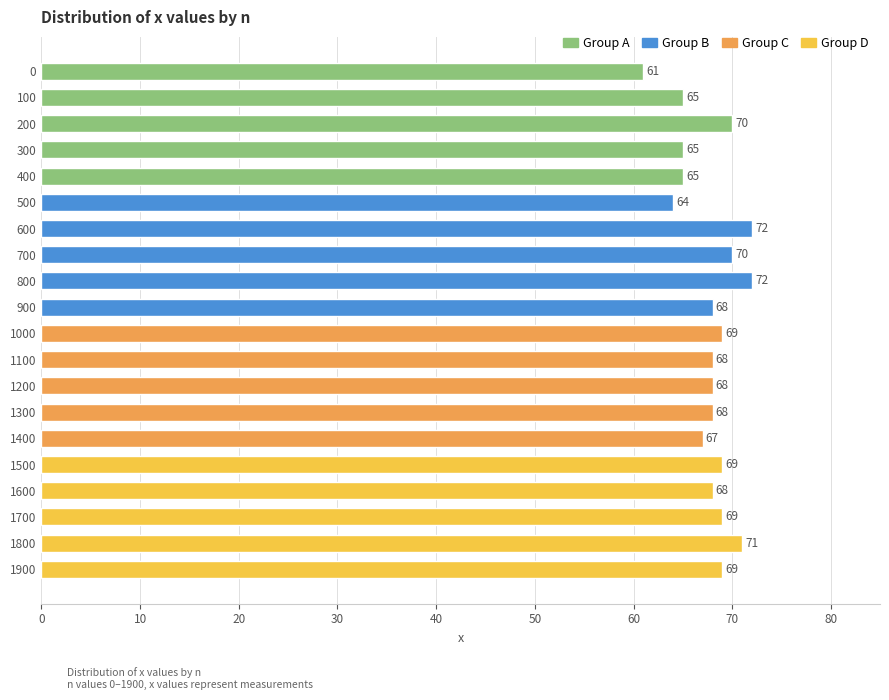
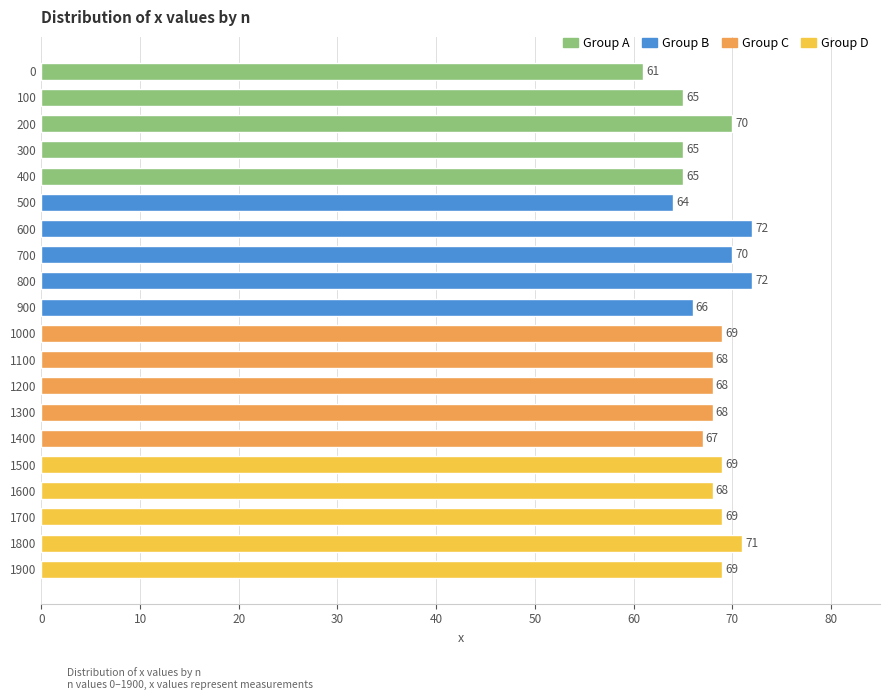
900: 68 -> 66
